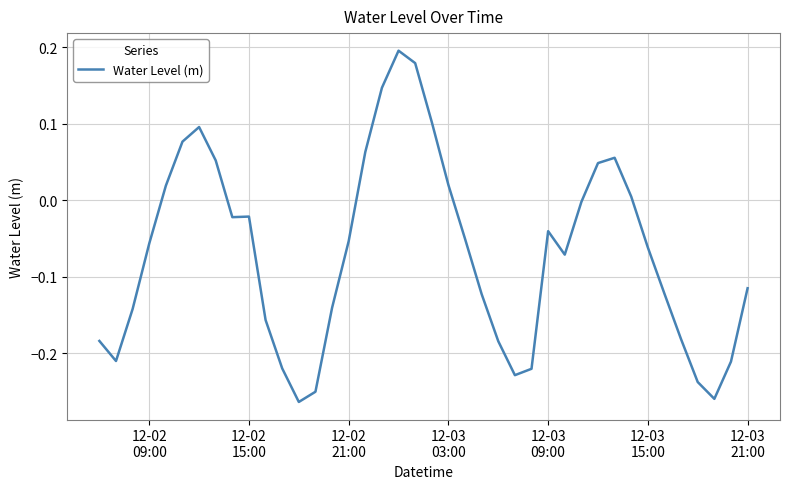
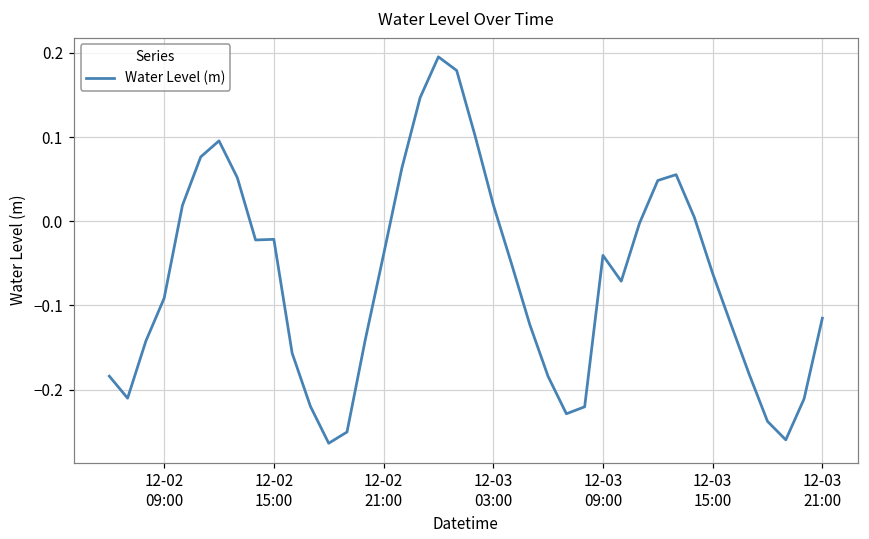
12-02 09:00: -0.06 -> -0.09
12-02 21:00: -0.05 -> -0.04
